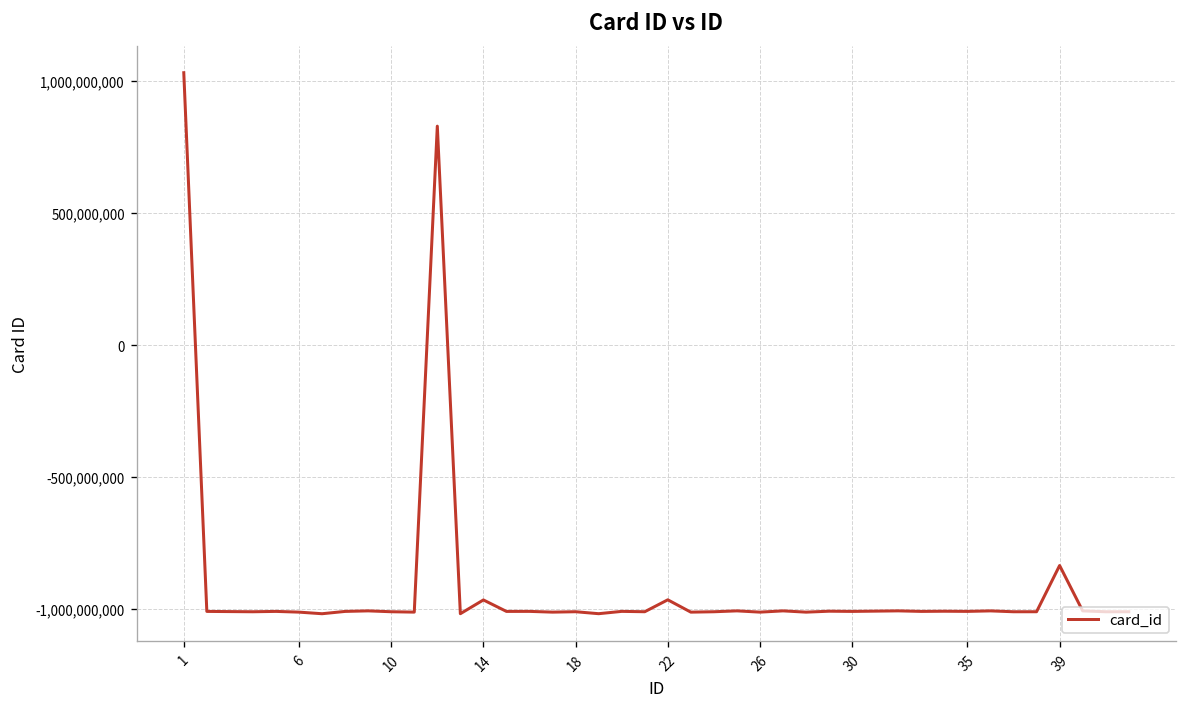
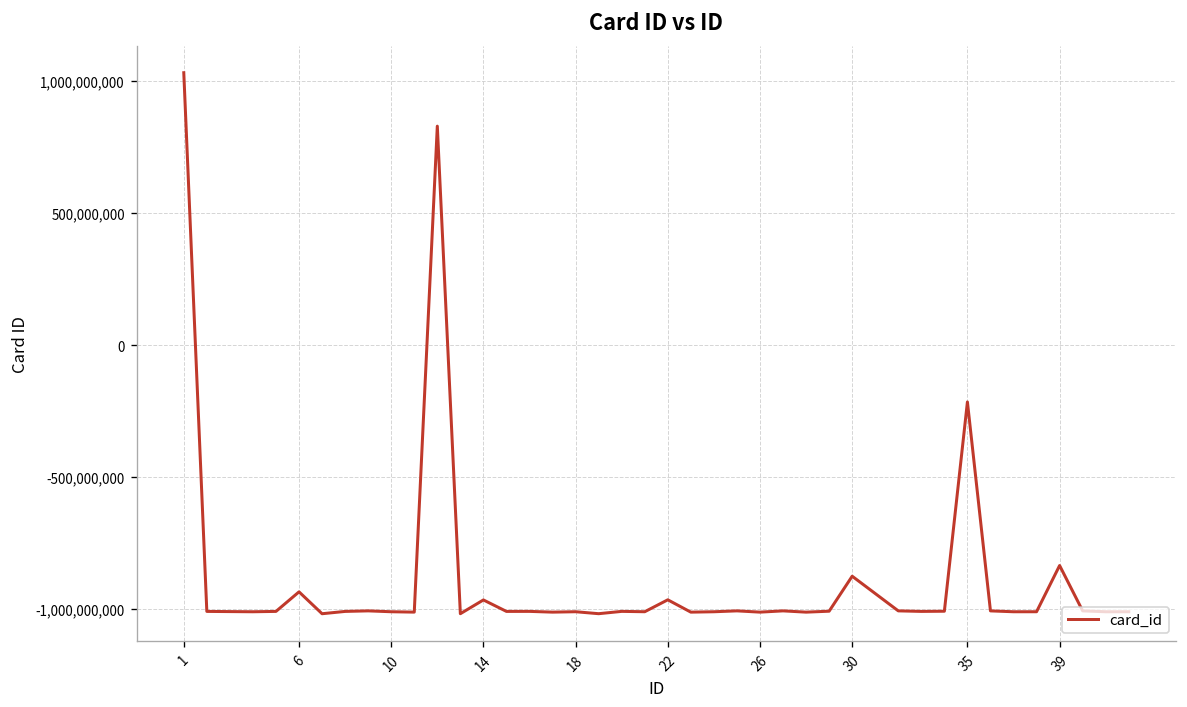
6: -1,010,000,000 -> -930,000,000
30: -1,010,000,000 -> -880,000,000
35: -1,010,000,000 -> -220,000,000
